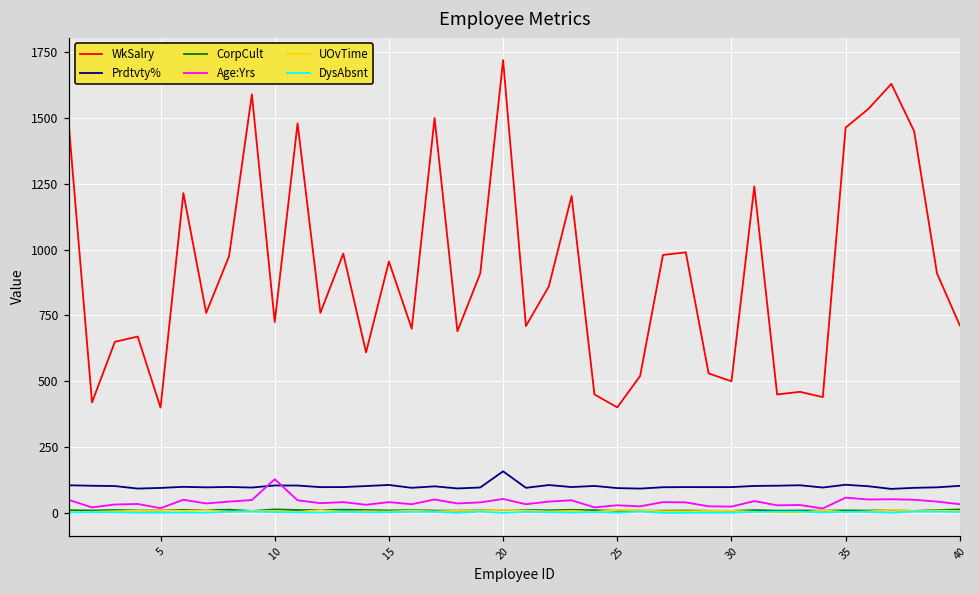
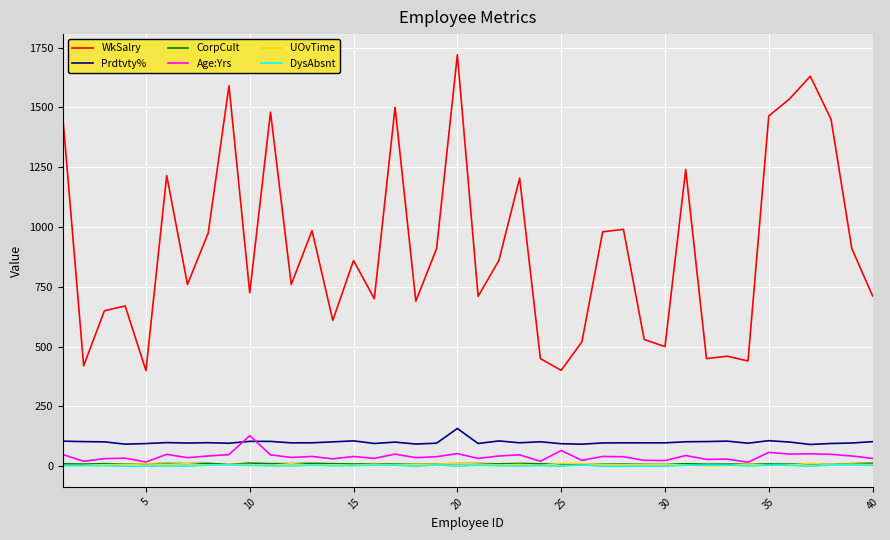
WkSalry, 15: 960 -> 860
Age:Yrs, 25: 30 -> 70
